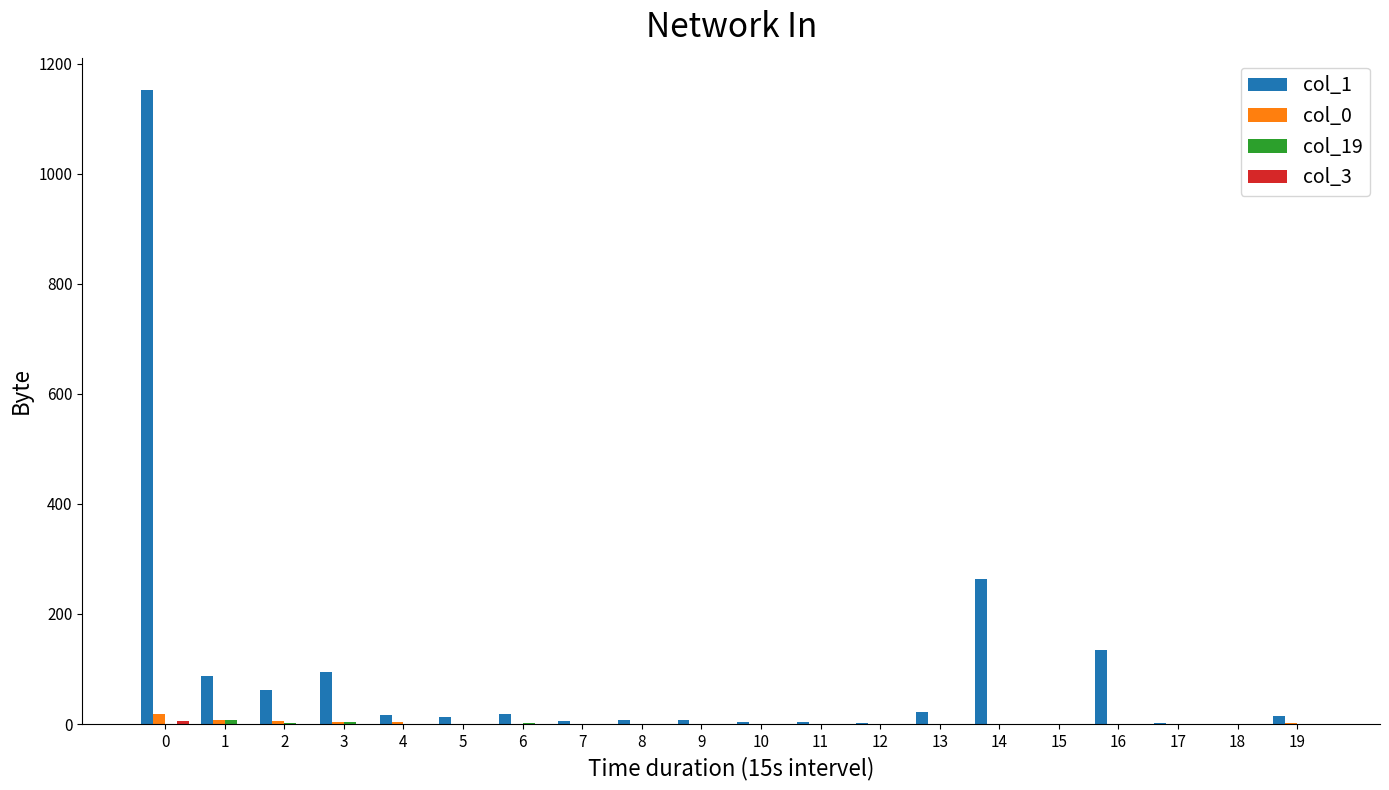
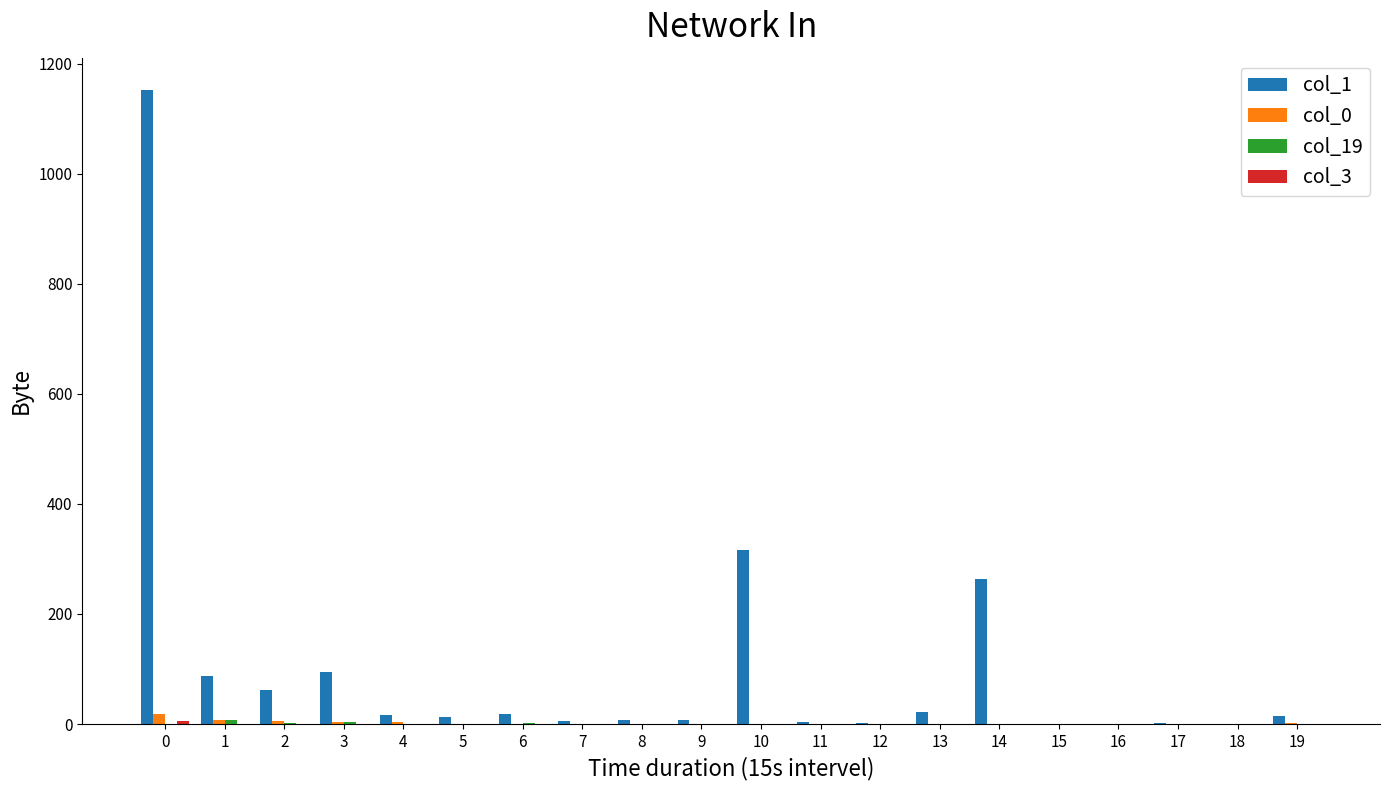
col_1, 10: 0 -> 320
col_1, 16: 130 -> 0
